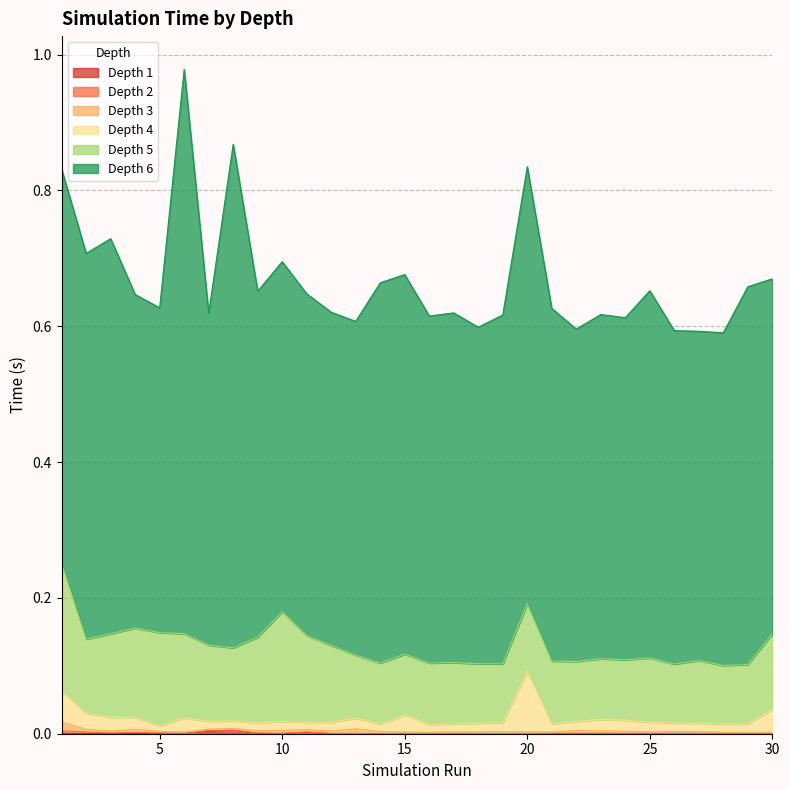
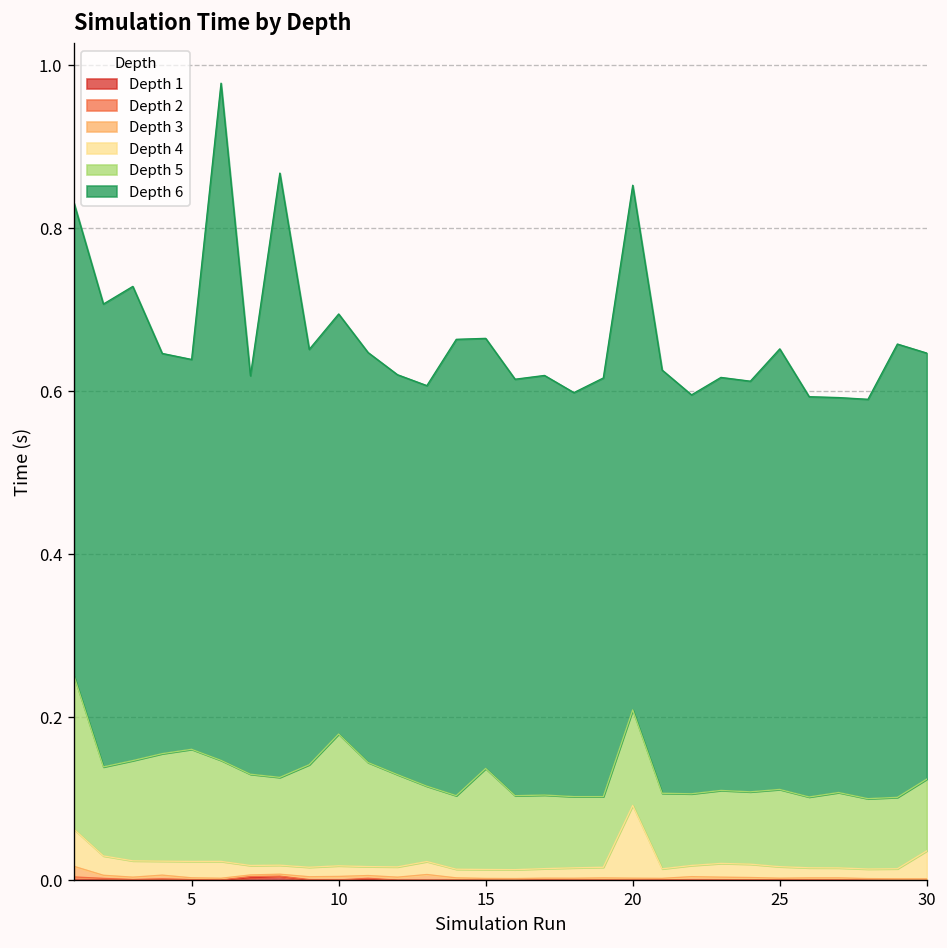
Depth 4, 5: 0.01 -> 0.02
Depth 4, 15: 0.03 -> 0.01
Depth 5, 15: 0.09 -> 0.12
Depth 6, 15: 0.56 -> 0.53
Depth 5, 20: 0.10 -> 0.12
Depth 5, 30: 0.11 -> 0.09
